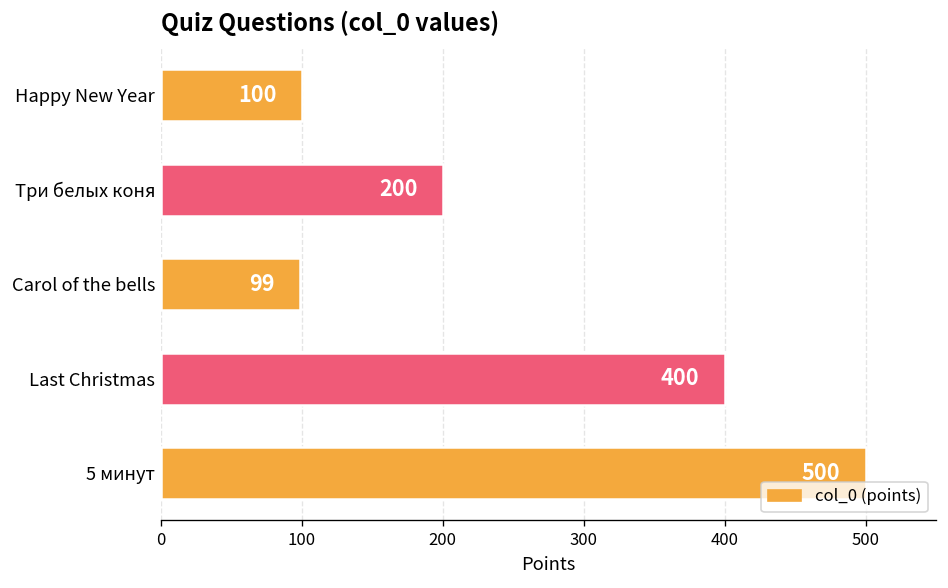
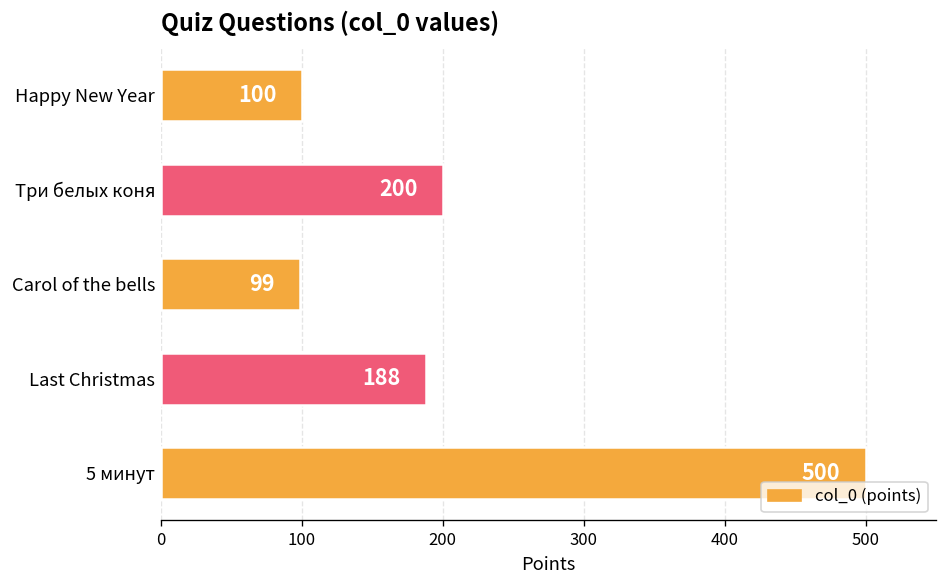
Last Christmas: 400 -> 188
